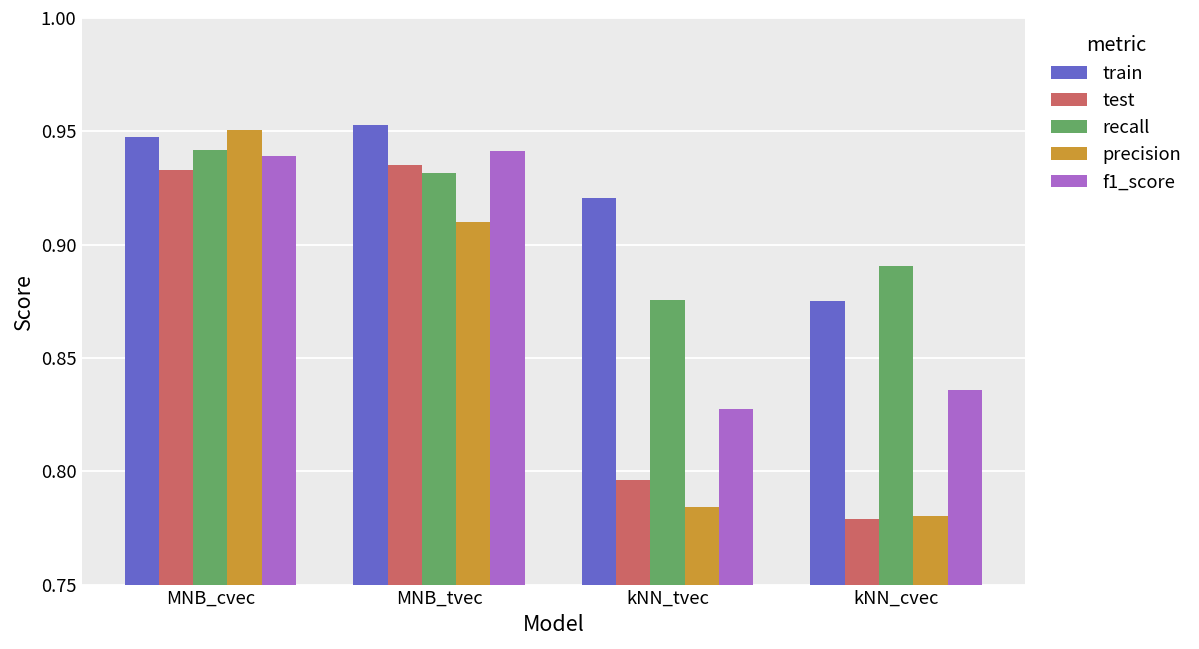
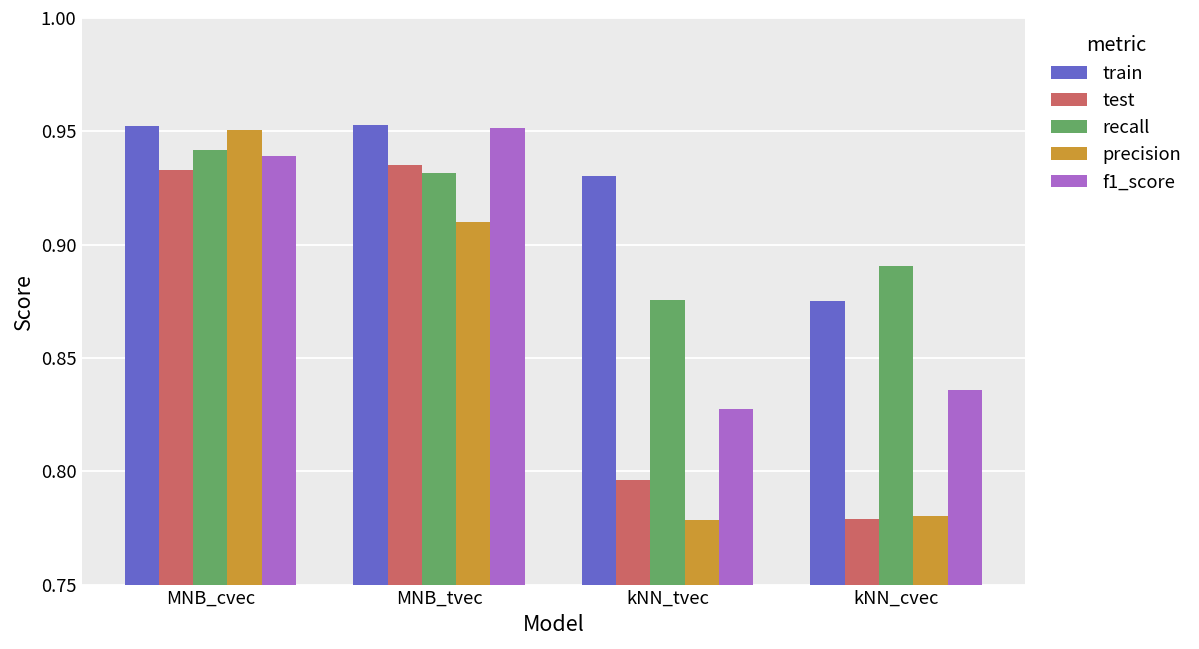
train, MNB_cvec: 0.948 -> 0.952
f1_score, MNB_tvec: 0.941 -> 0.951
train, kNN_tvec: 0.921 -> 0.931
precision, kNN_tvec: 0.784 -> 0.778
